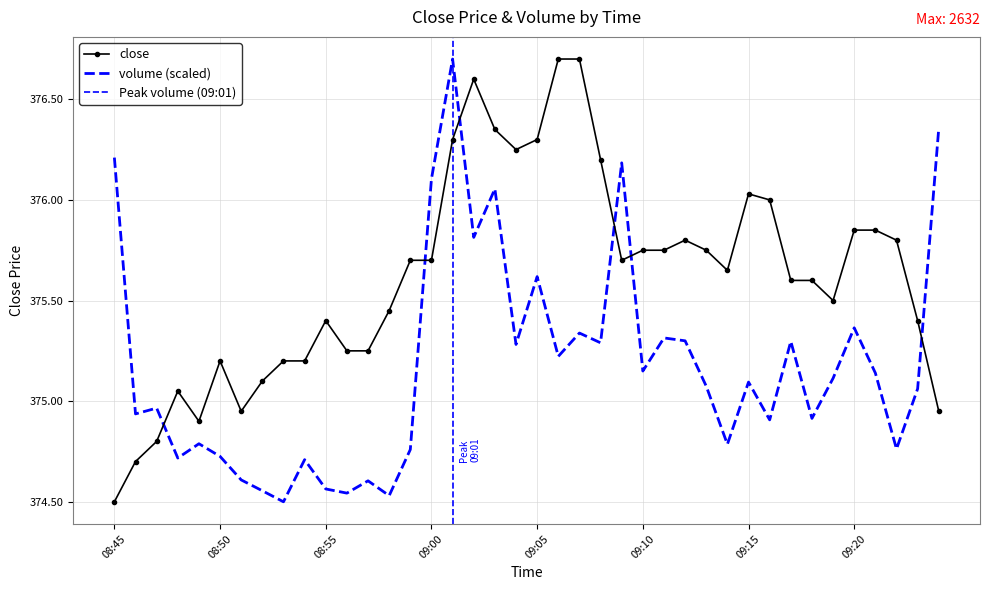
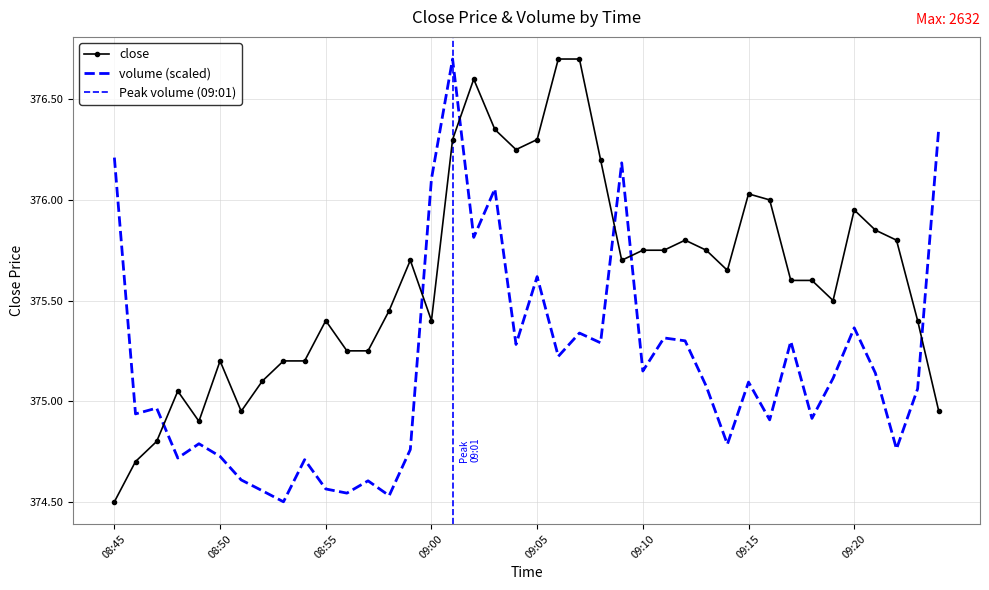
close, 09:00: 375.7 -> 375.4
close, 09:20: 375.85 -> 375.95
